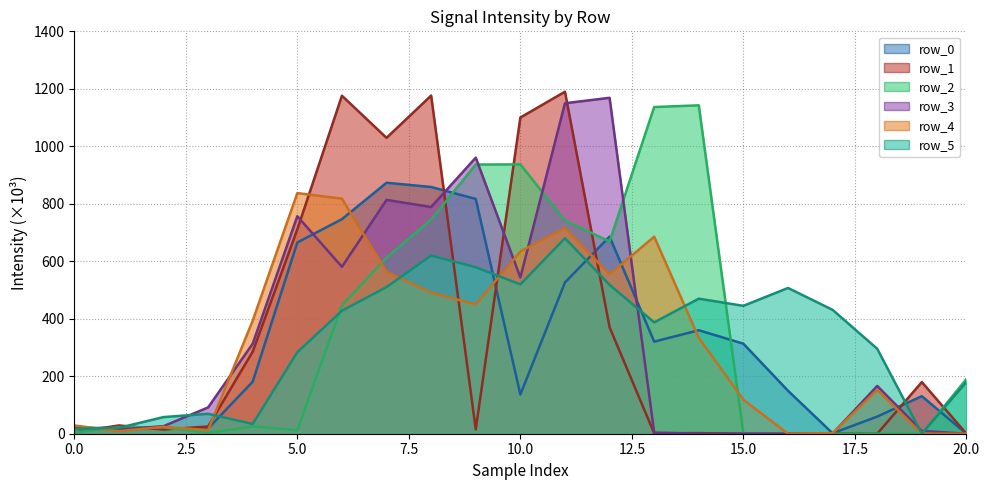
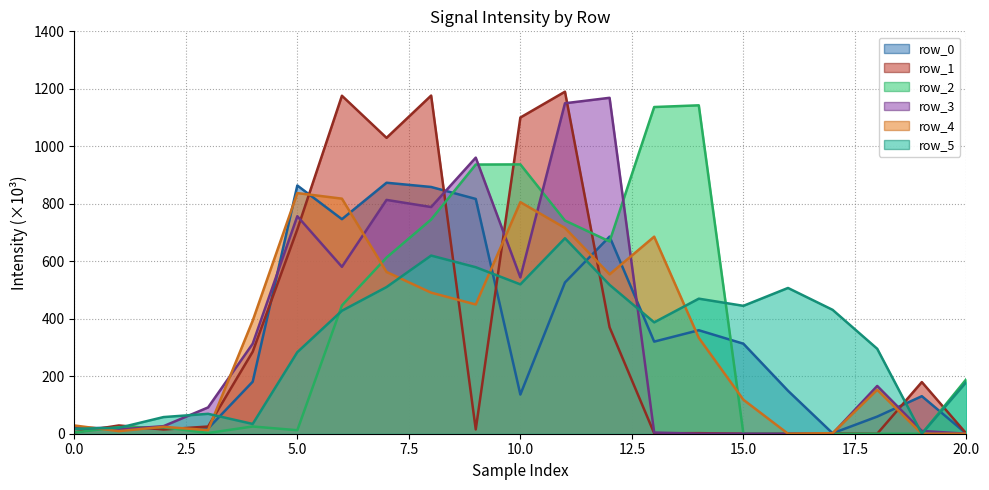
row_0, 5.0: 670 -> 860
row_4, 10.0: 630 -> 810
